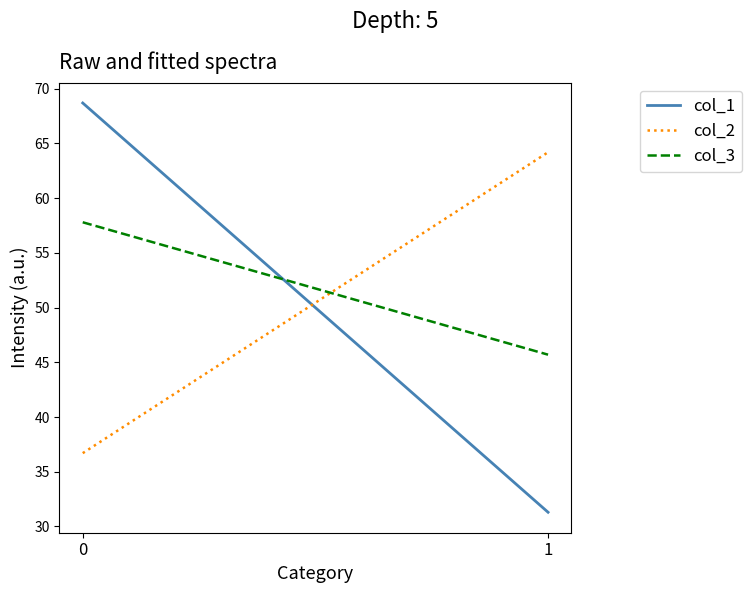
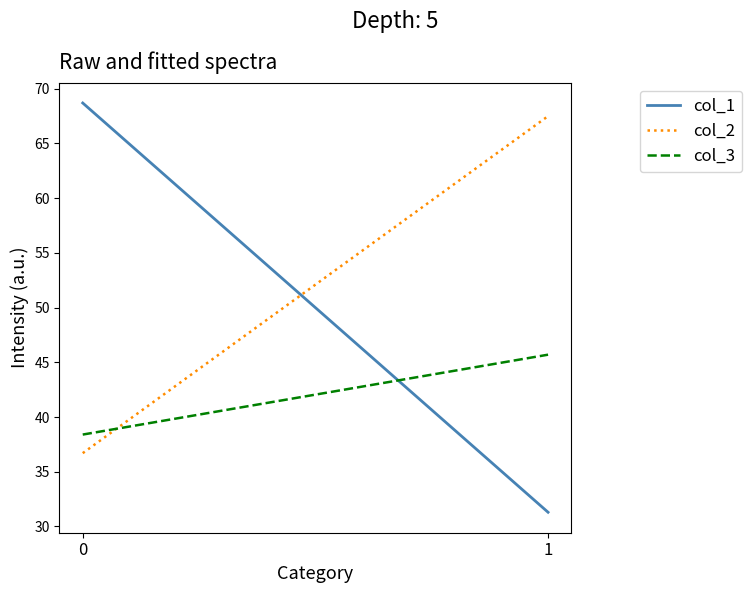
col_3, 0: 57.8 -> 38.4
col_2, 1: 64.2 -> 67.5
